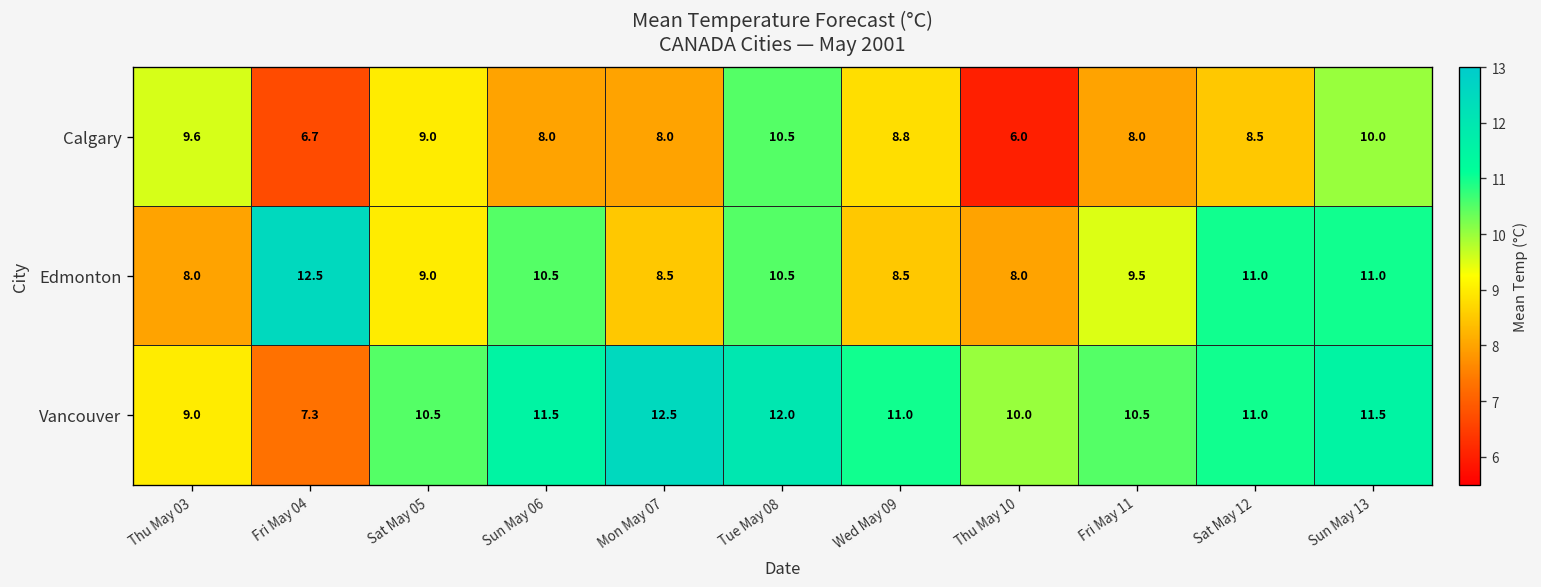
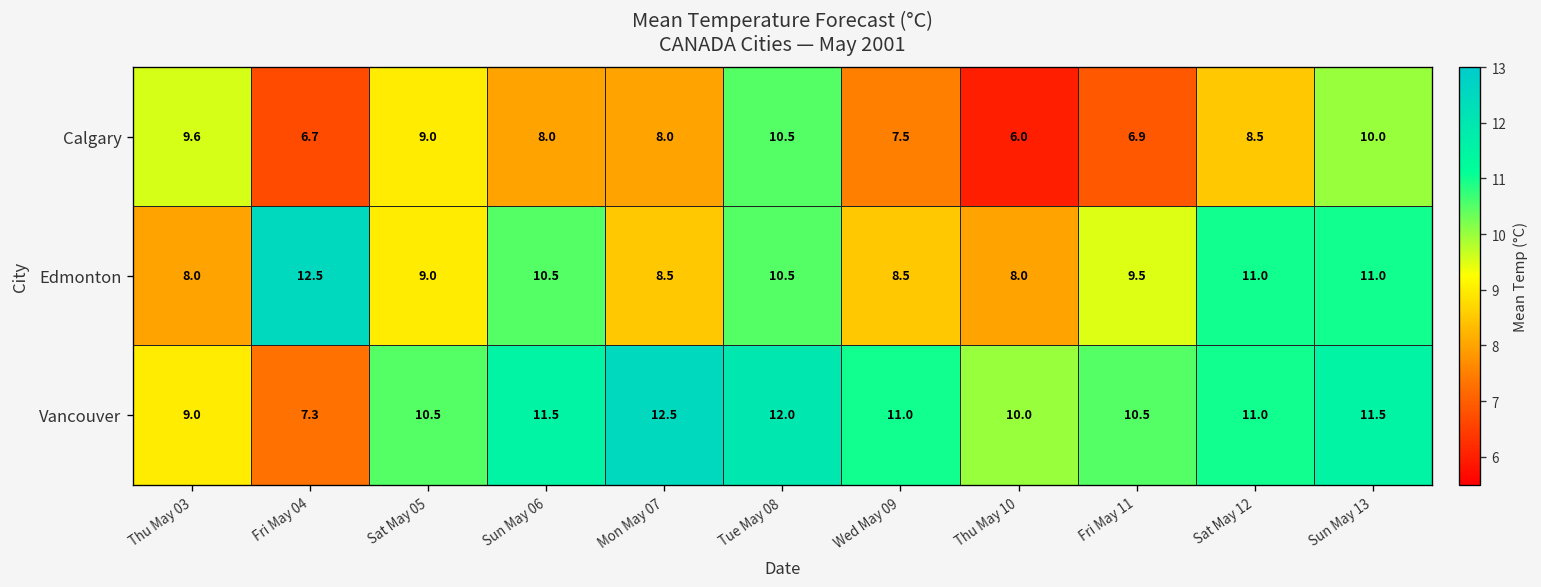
Calgary, Wed May 09: 8.8 -> 7.5
Calgary, Fri May 11: 8.0 -> 6.9
